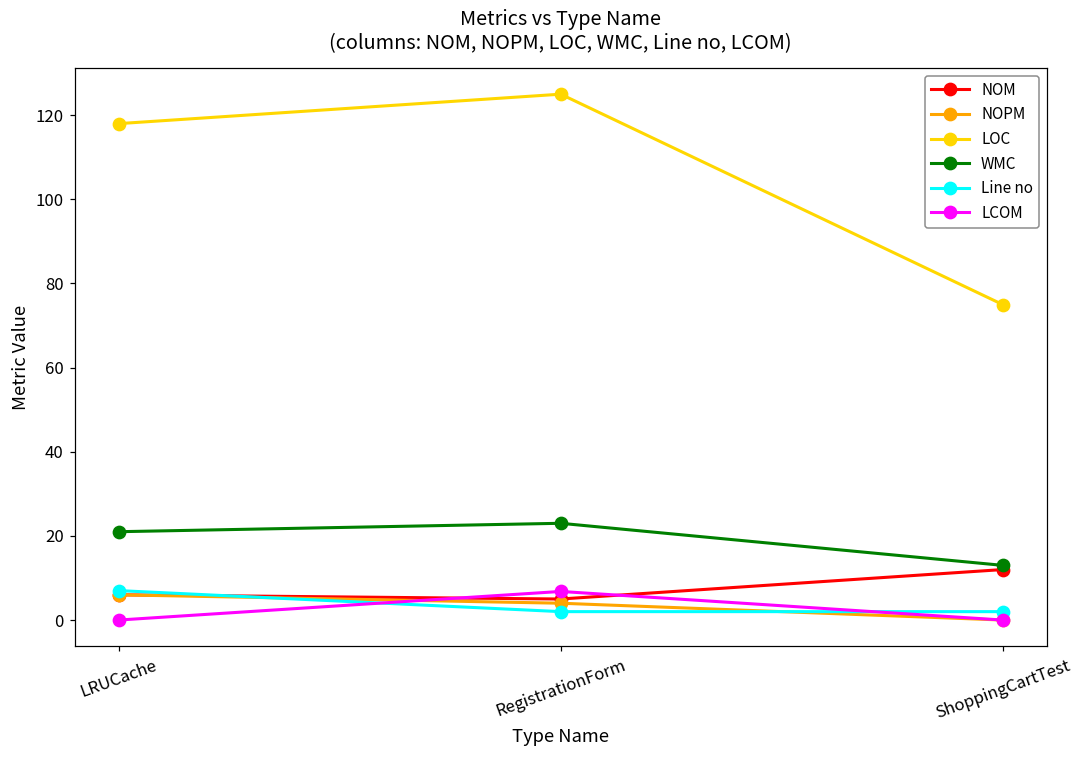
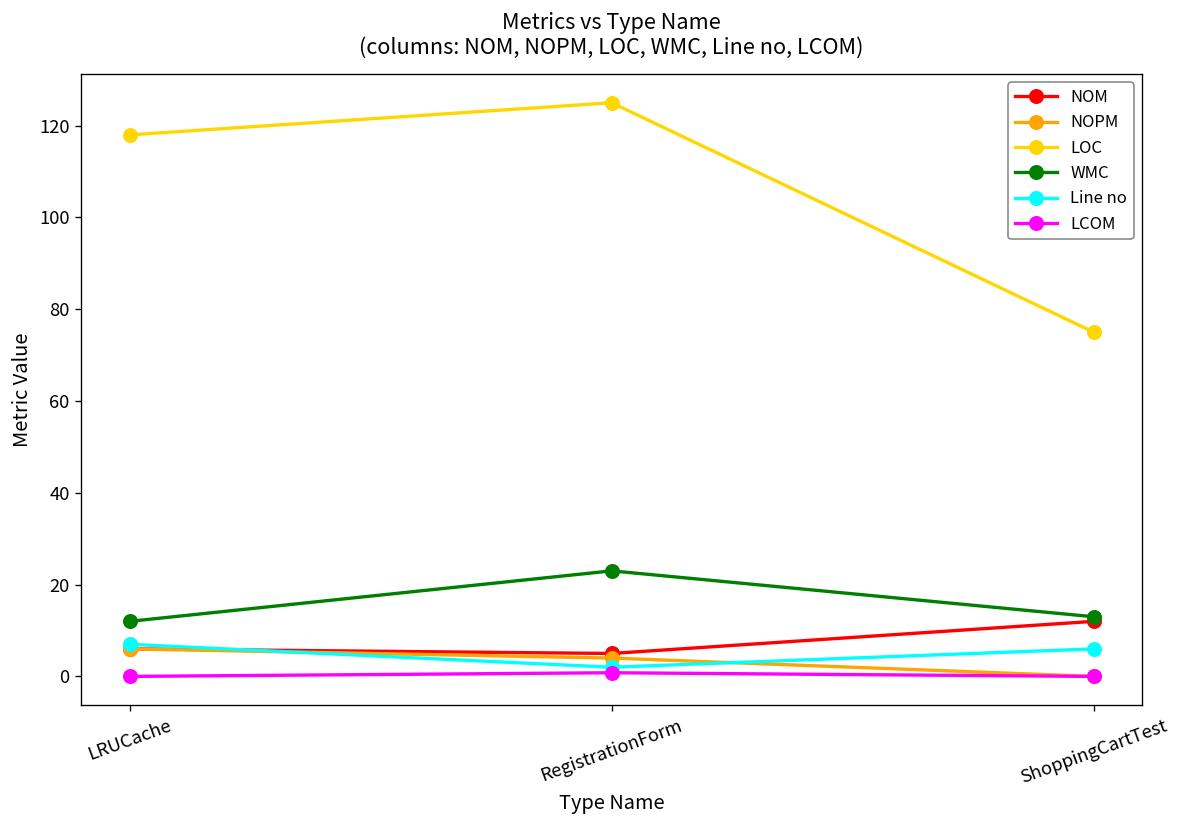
WMC, LRUCache: 21 -> 12
LCOM, RegistrationForm: 7 -> 1
Line no, ShoppingCartTest: 2 -> 6
